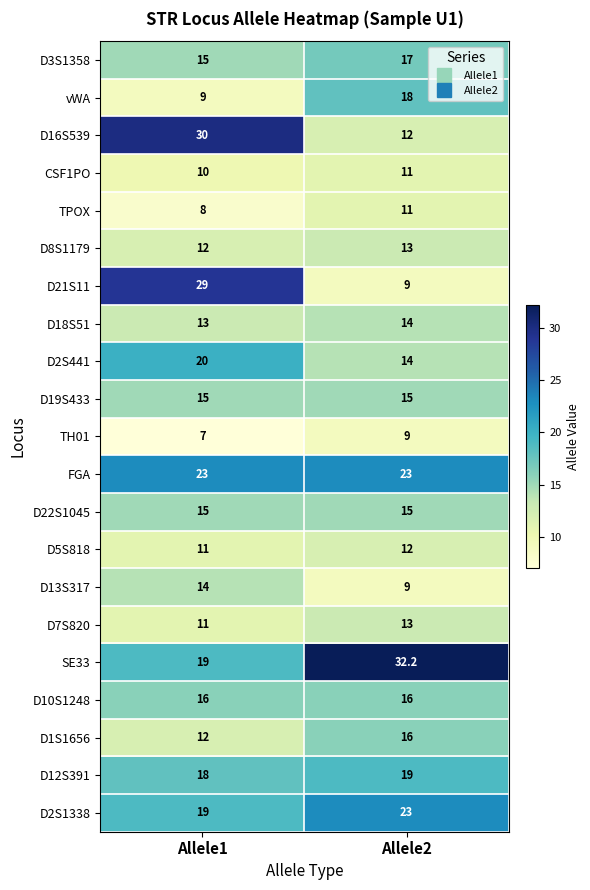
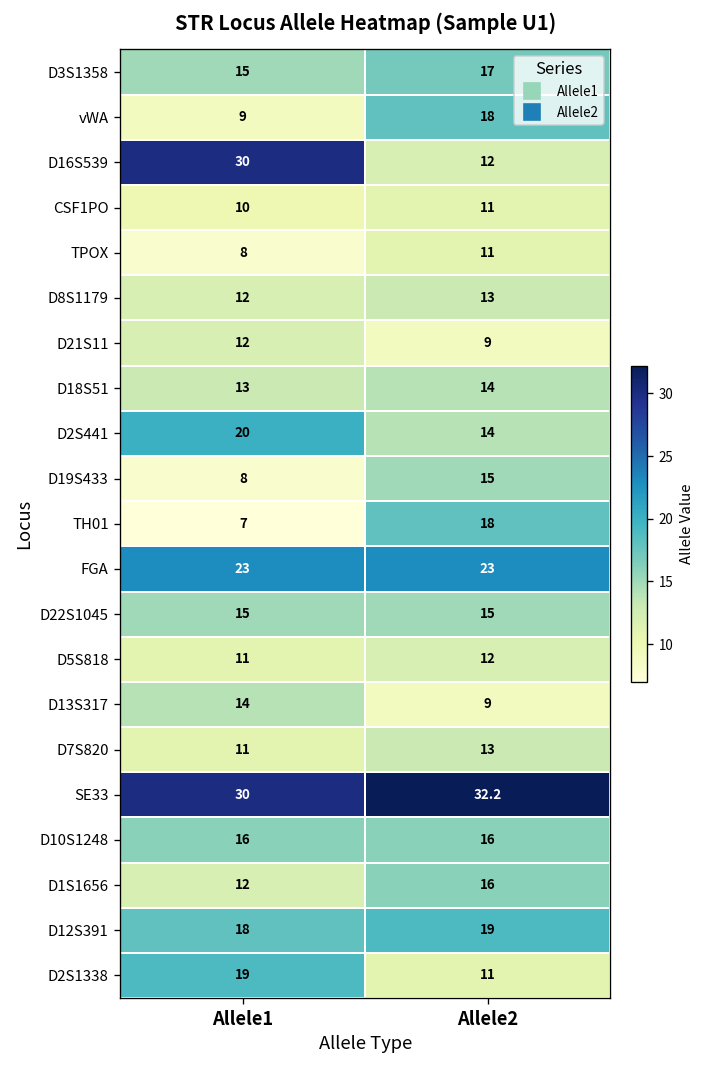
D21S11, Allele1: 29 -> 12
D19S433, Allele1: 15 -> 8
TH01, Allele2: 9 -> 18
SE33, Allele1: 19 -> 30
D2S1338, Allele2: 23 -> 11
